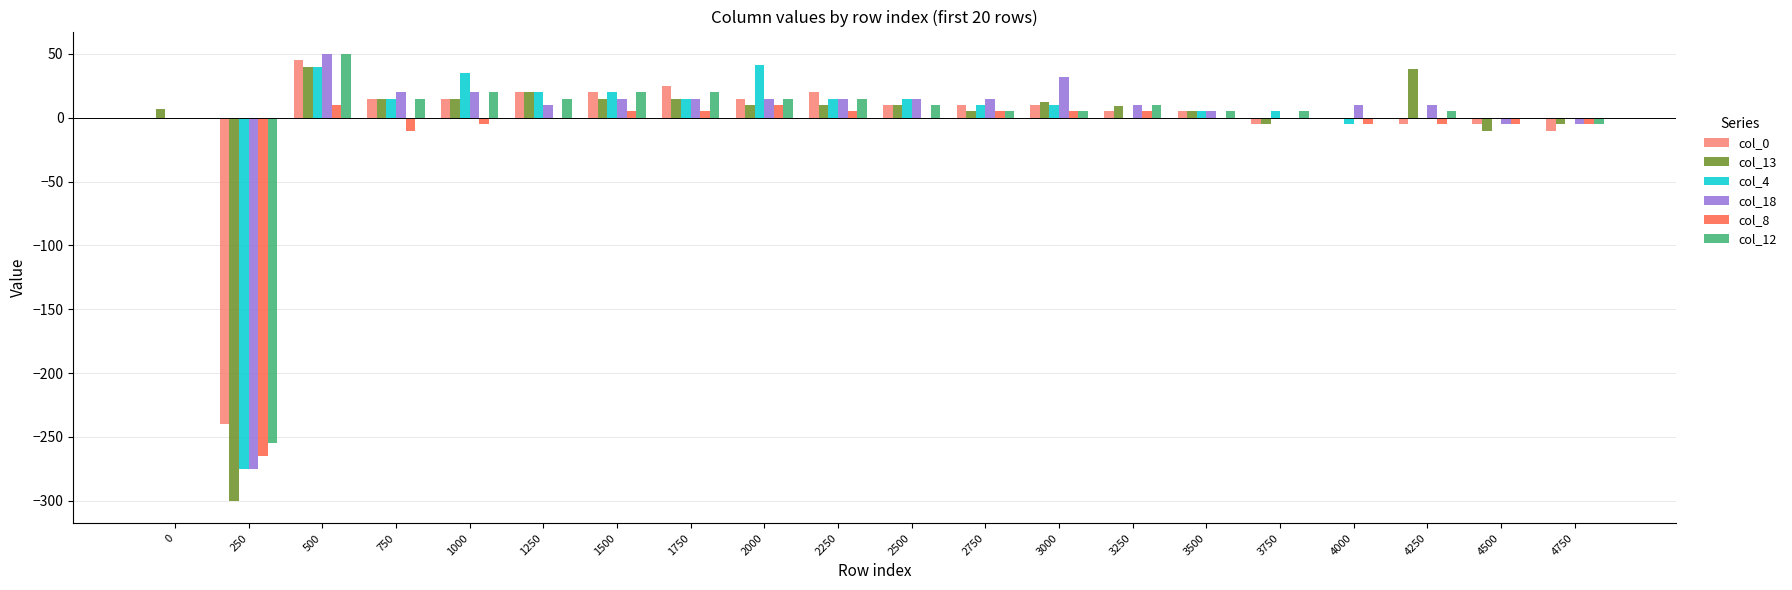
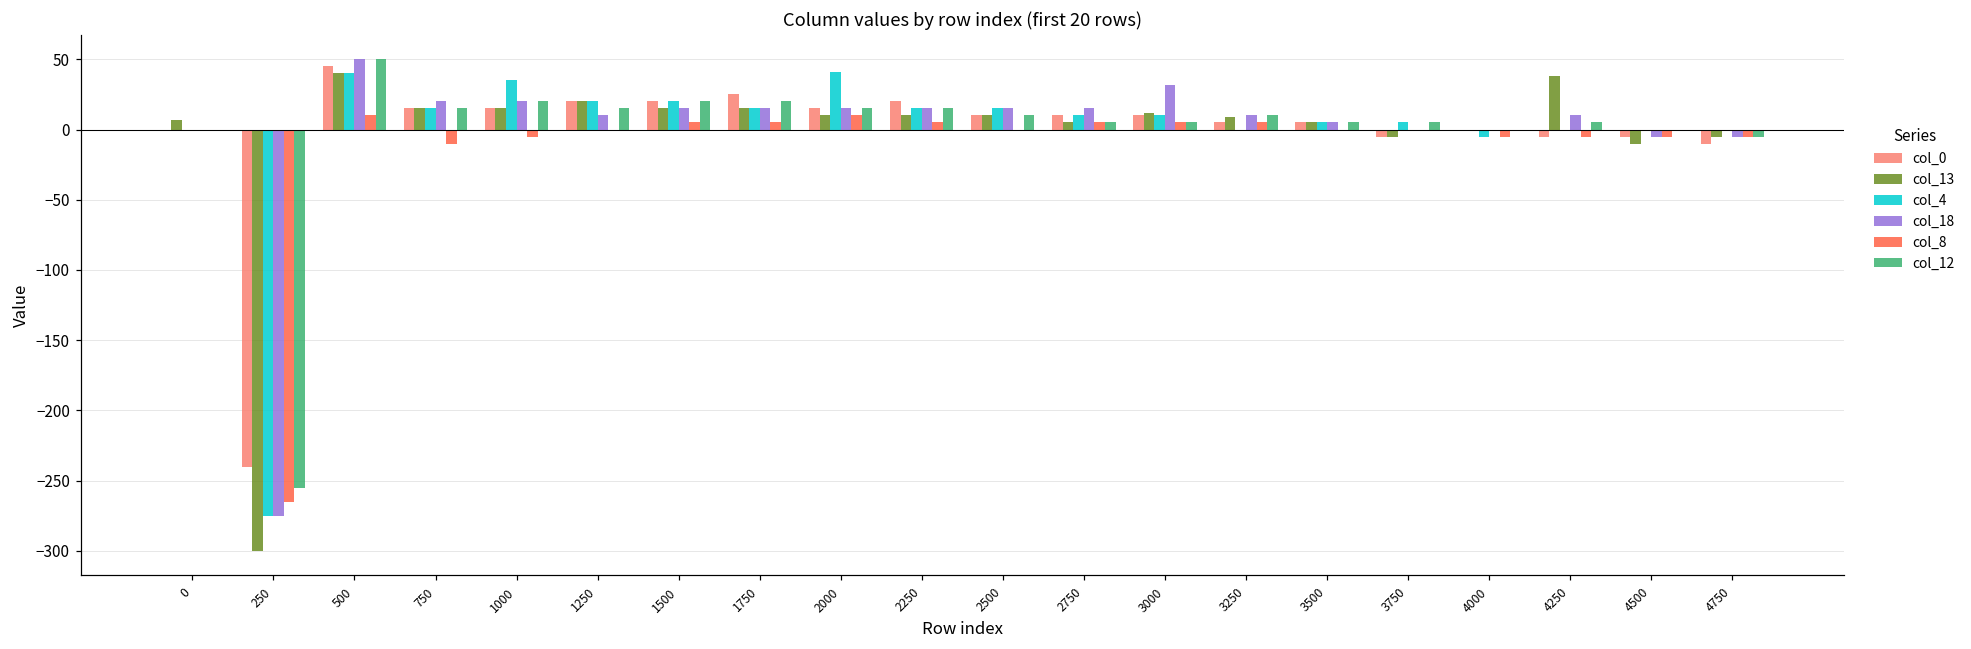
col_18, 4000: 10 -> 0
